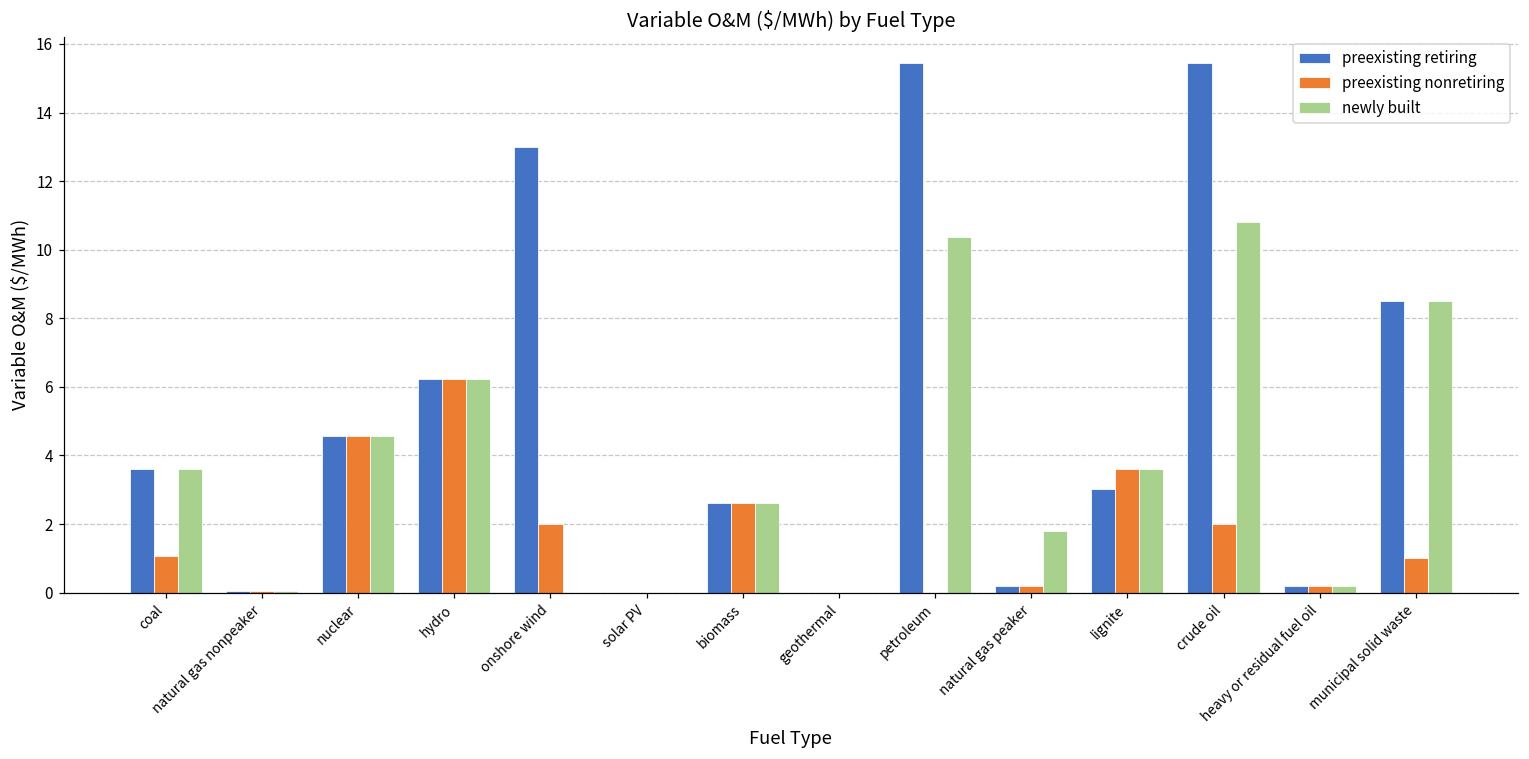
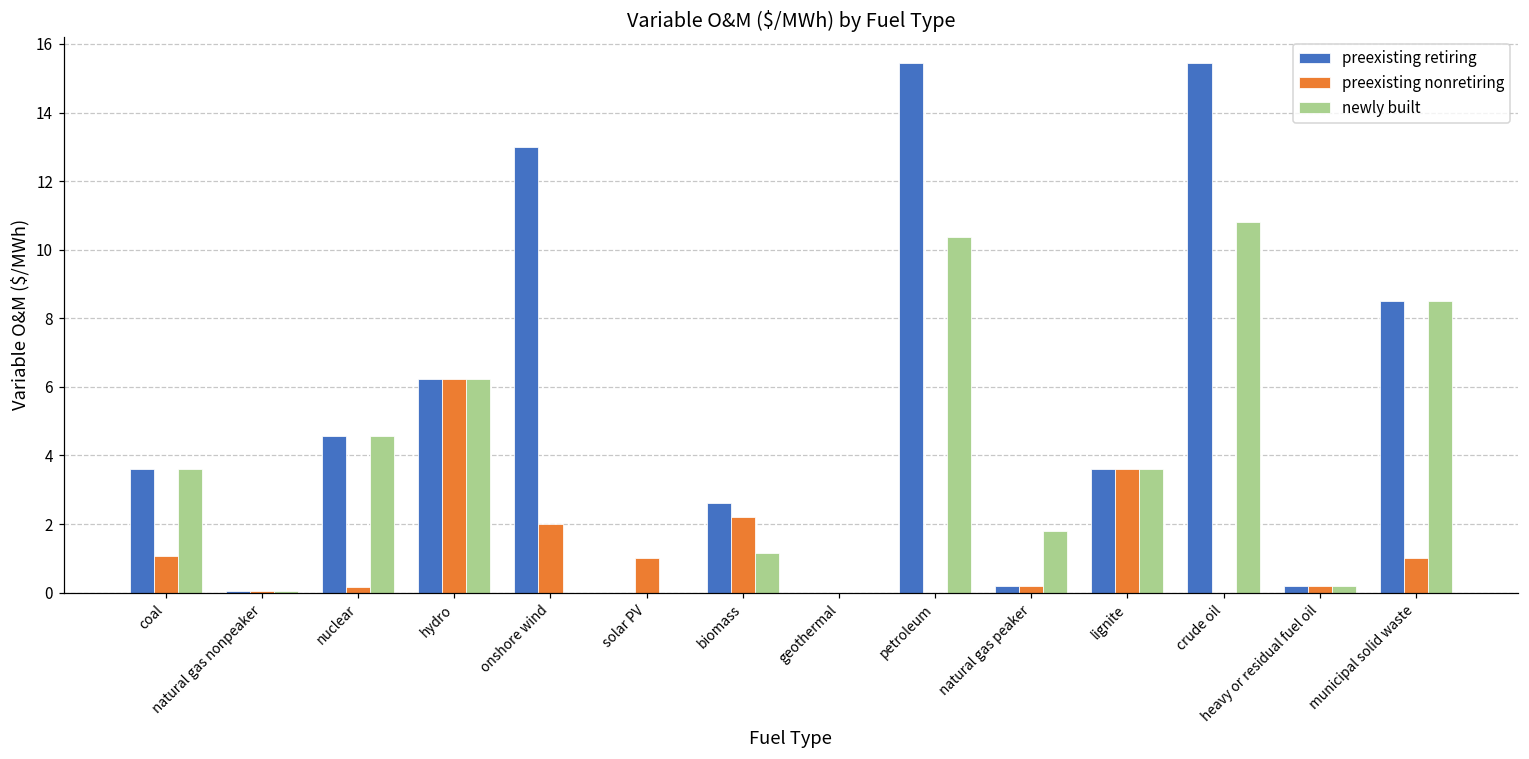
preexisting nonretiring, nuclear: 4.6 -> 0.1
preexisting nonretiring, solar PV: 0 -> 1
preexisting nonretiring, biomass: 2.6 -> 2.2
newly built, biomass: 2.6 -> 1.2
preexisting retiring, lignite: 3.0 -> 3.6
preexisting nonretiring, crude oil: 2 -> 0
